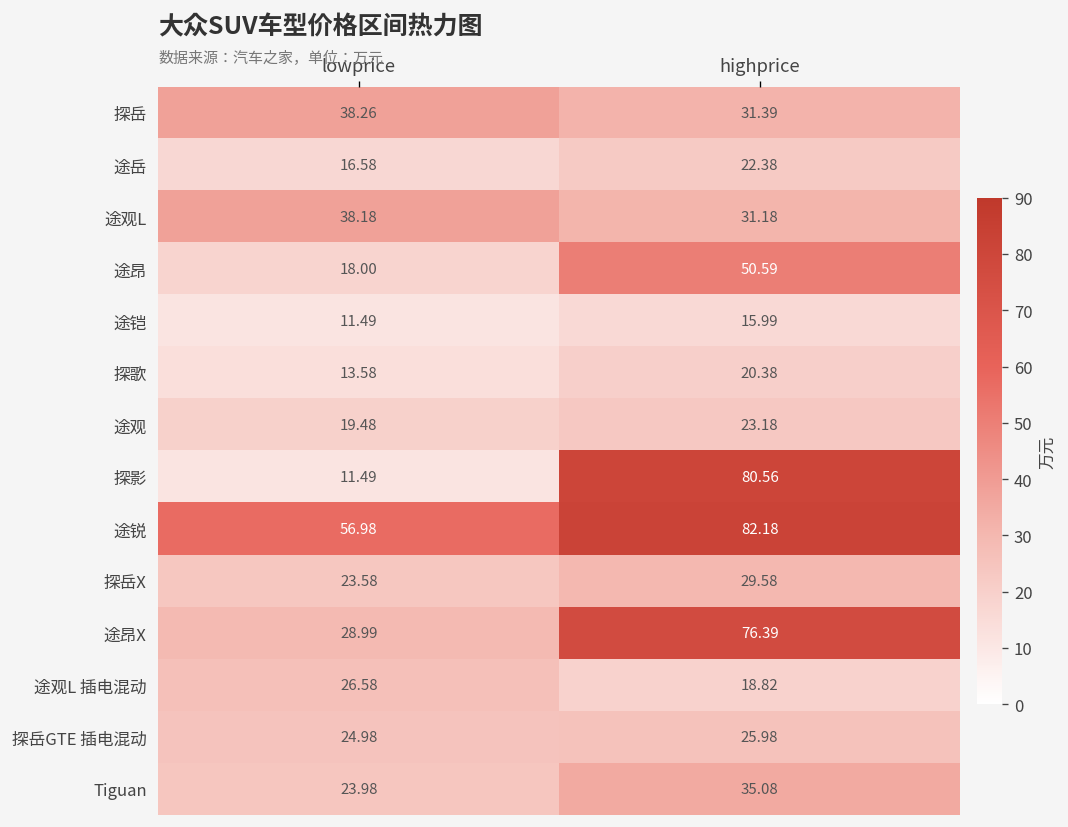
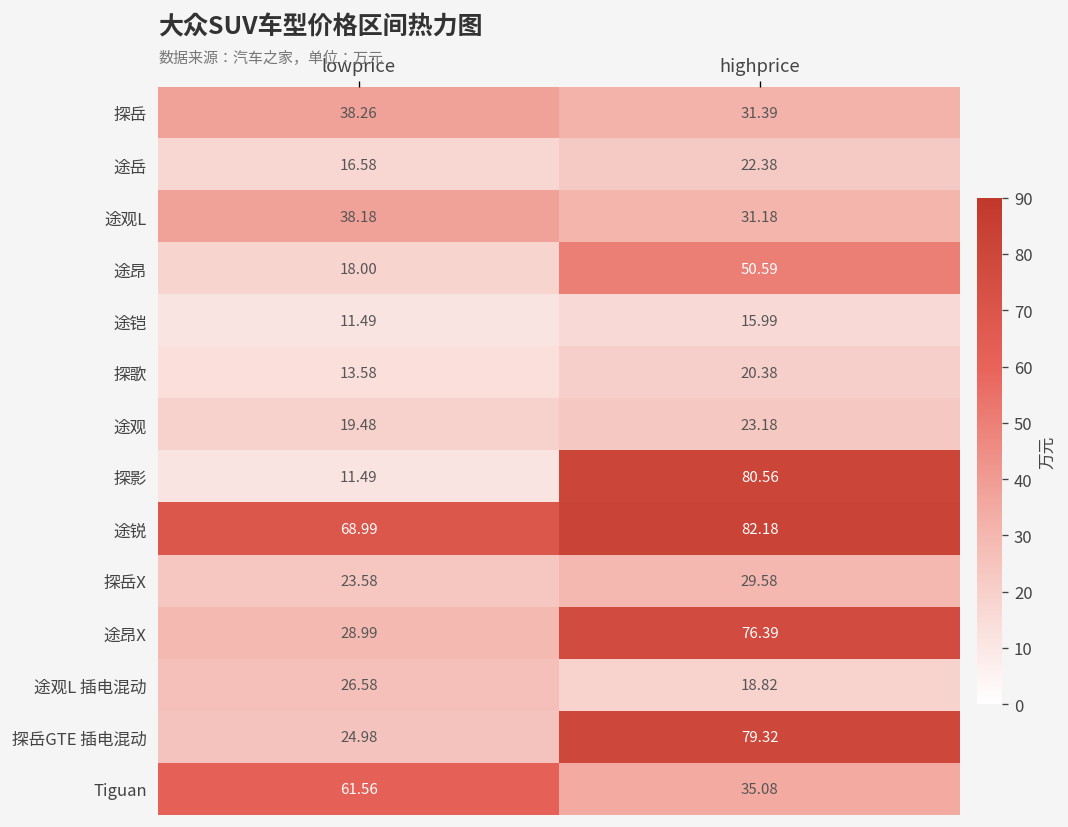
途锐, lowprice: 56.98 -> 68.99
探岳GTE 插电混动, highprice: 25.98 -> 79.32
Tiguan, lowprice: 23.98 -> 61.56
